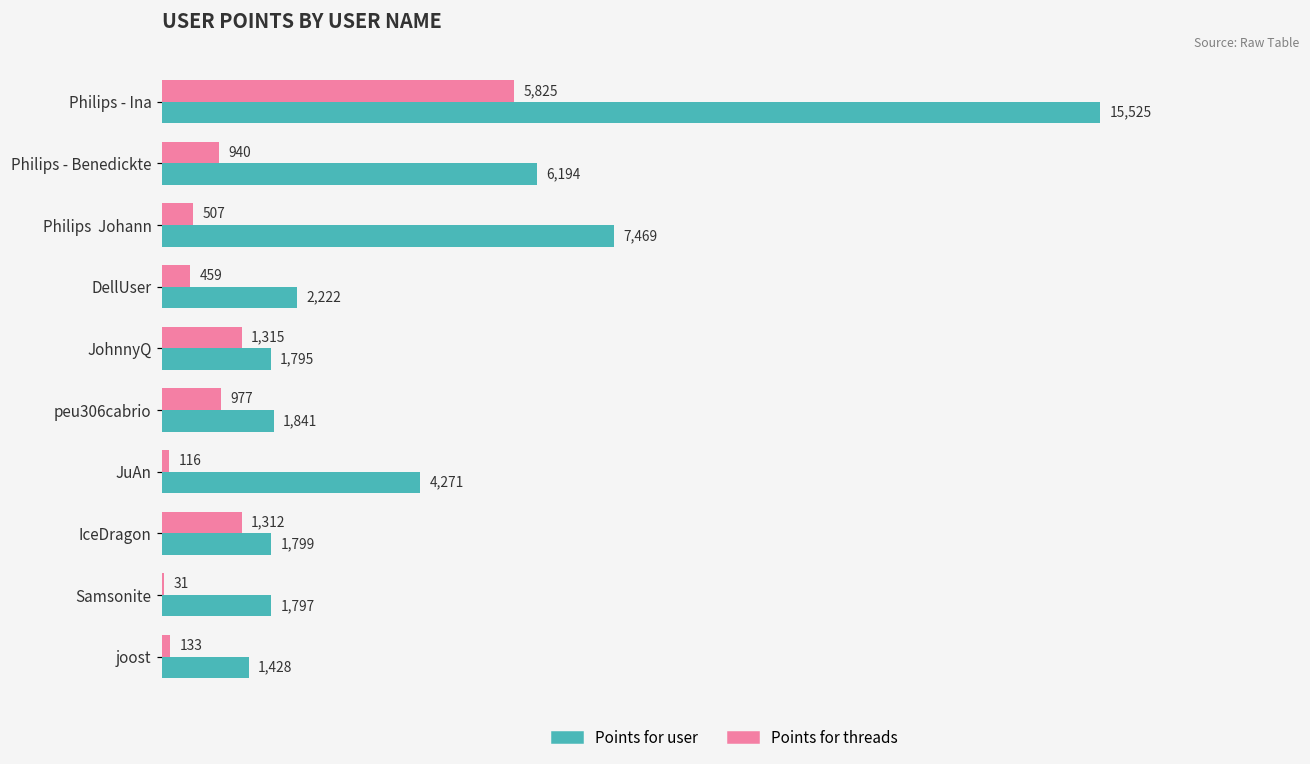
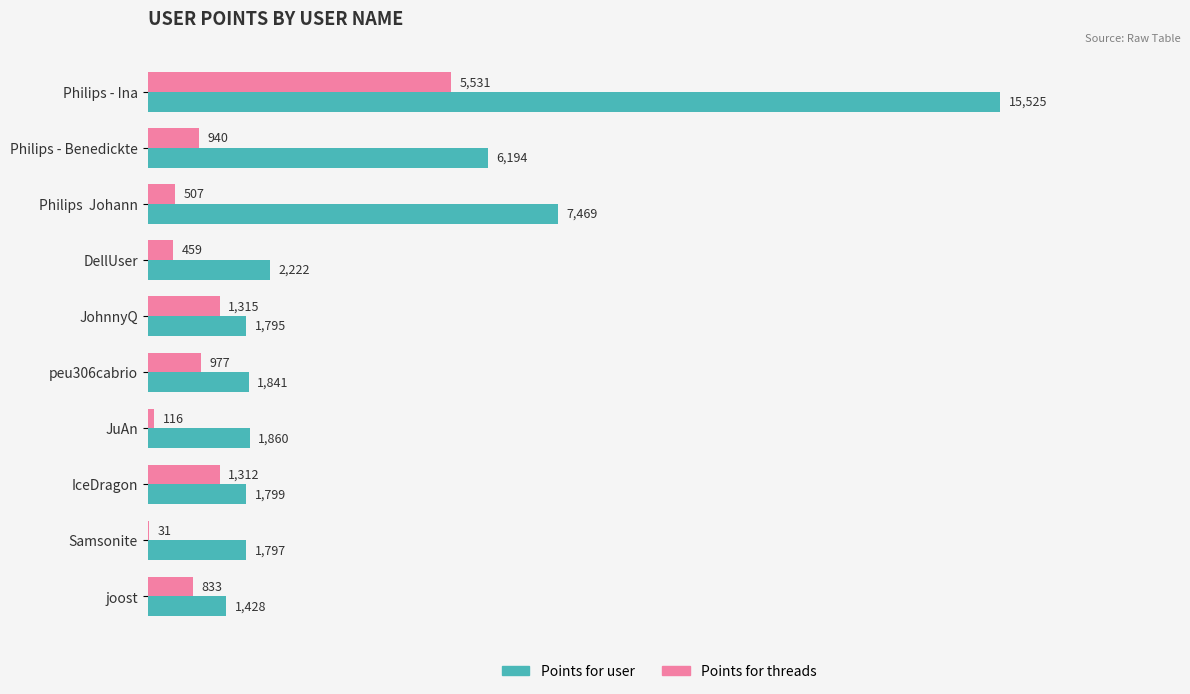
Points for threads, Philips - Ina: 5,825 -> 5,531
Points for user, JuAn: 4,271 -> 1,860
Points for threads, joost: 133 -> 833
